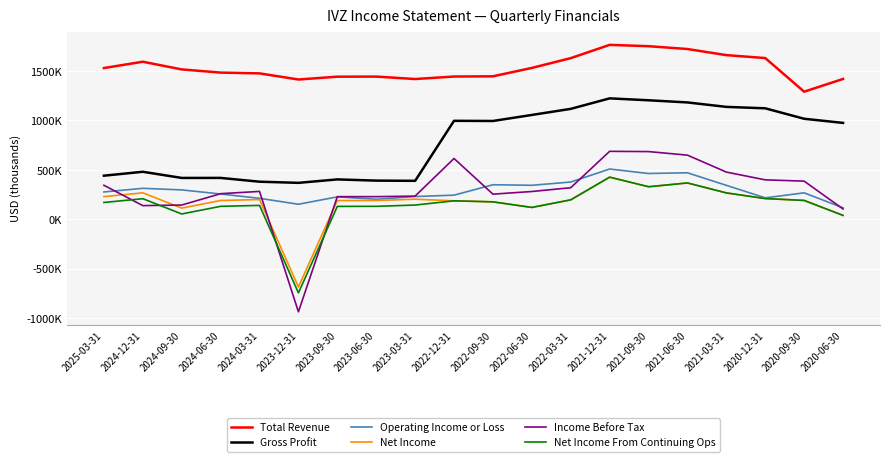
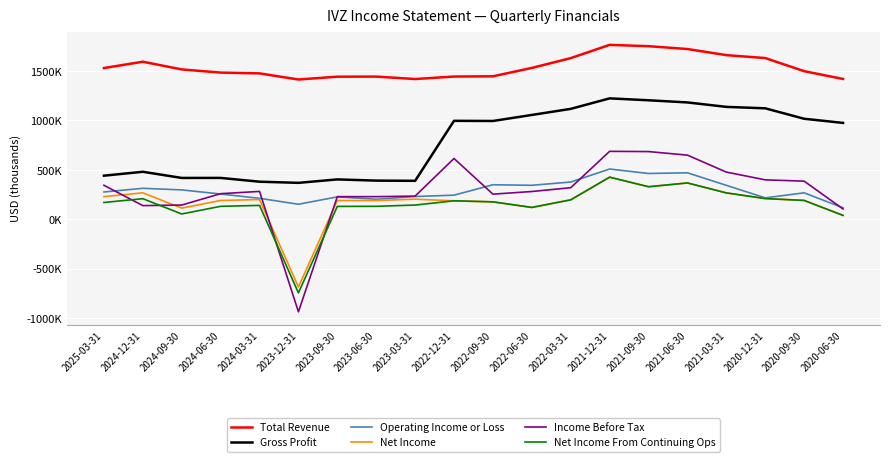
Total Revenue, 2020-09-30: 1300000 -> 1500000
